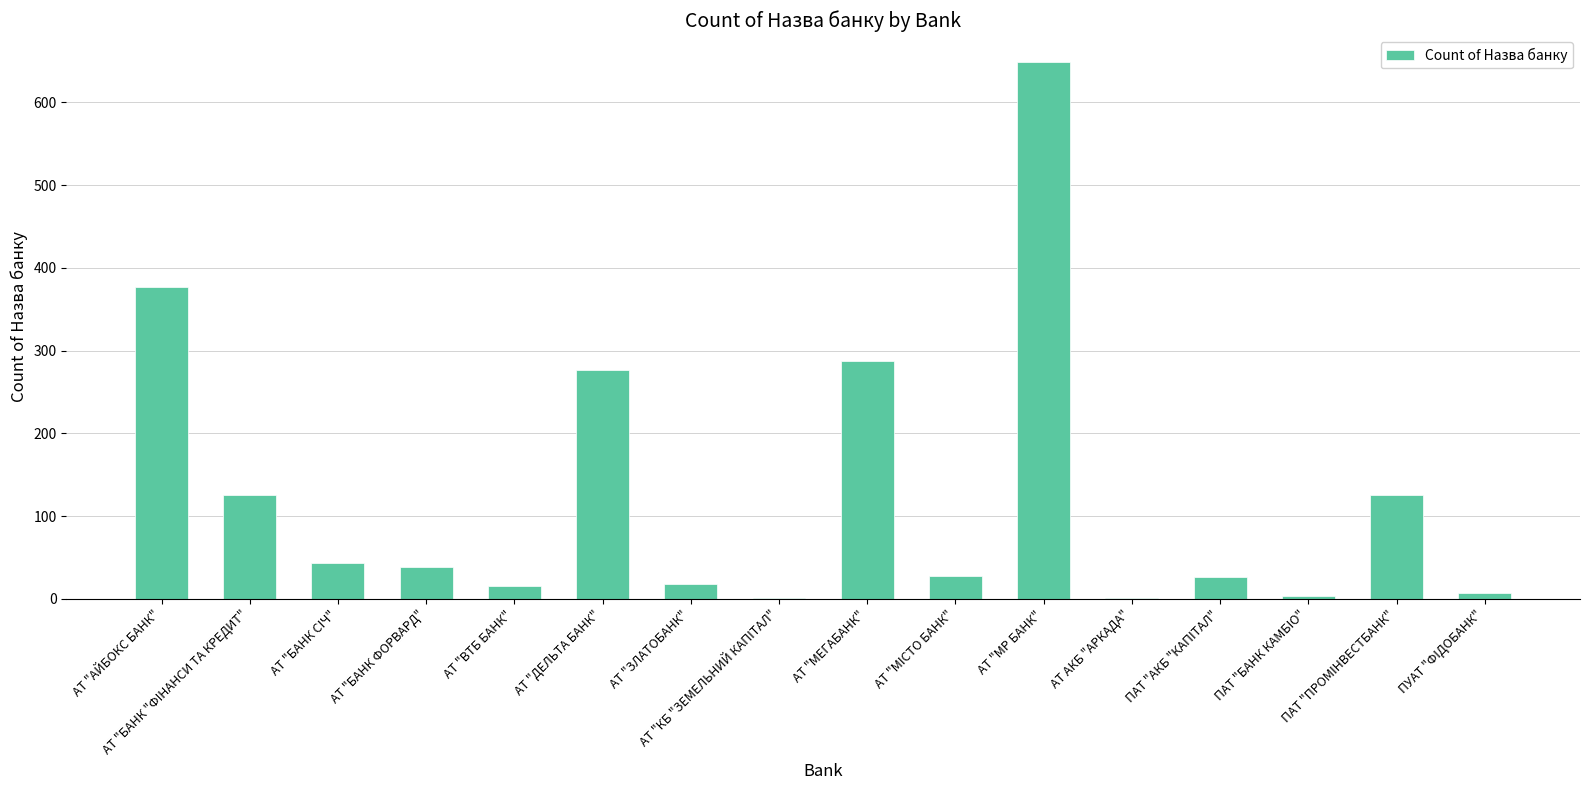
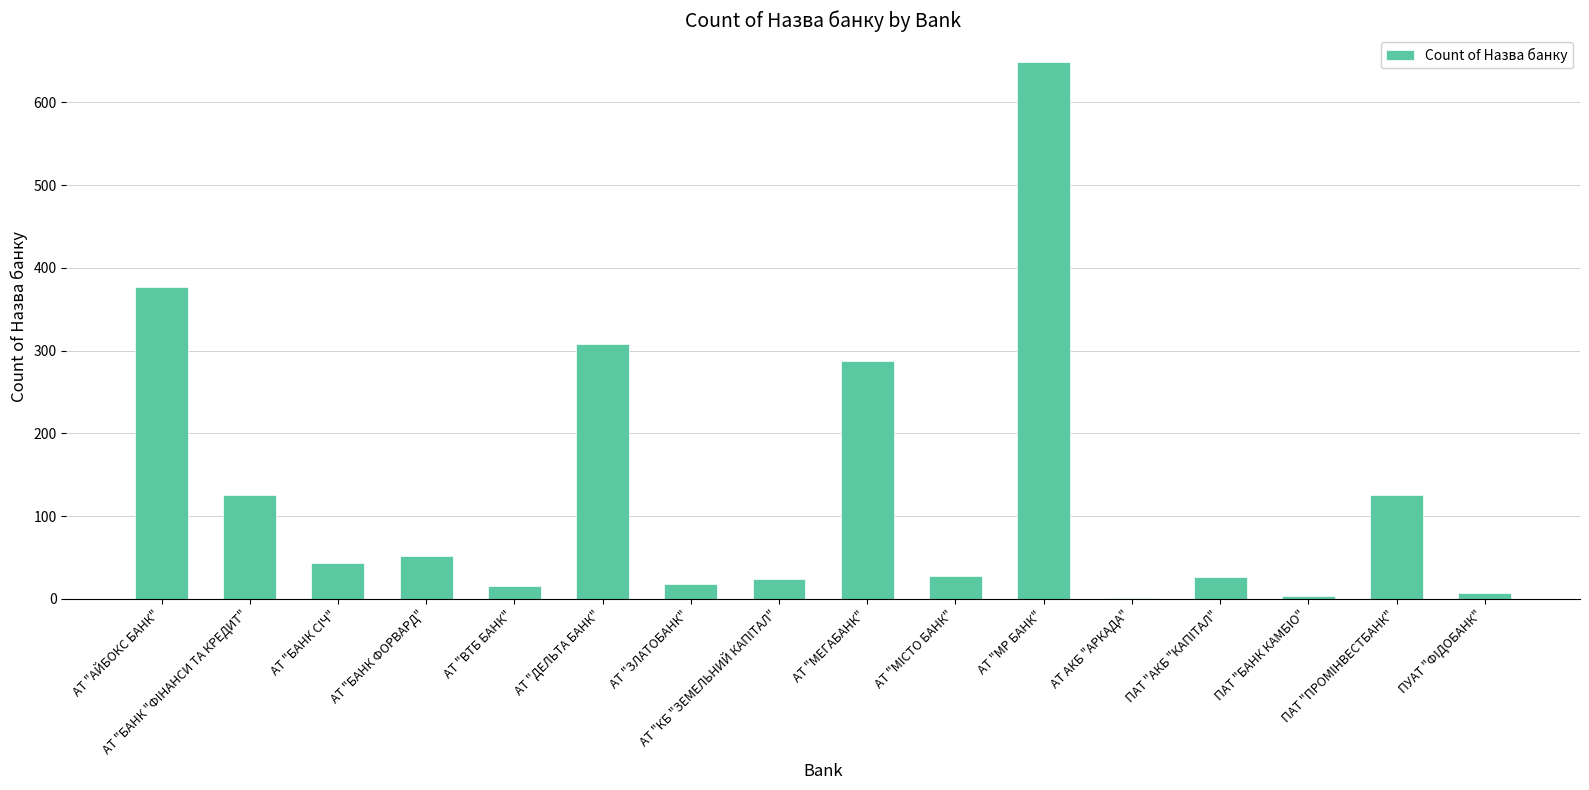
АТ "БАНК ФОРВАРД": 40 -> 50
АТ "ДЕЛЬТА БАНК": 280 -> 310
АТ "КБ "ЗЕМЕЛЬНИЙ КАПІТАЛ": 0 -> 20
